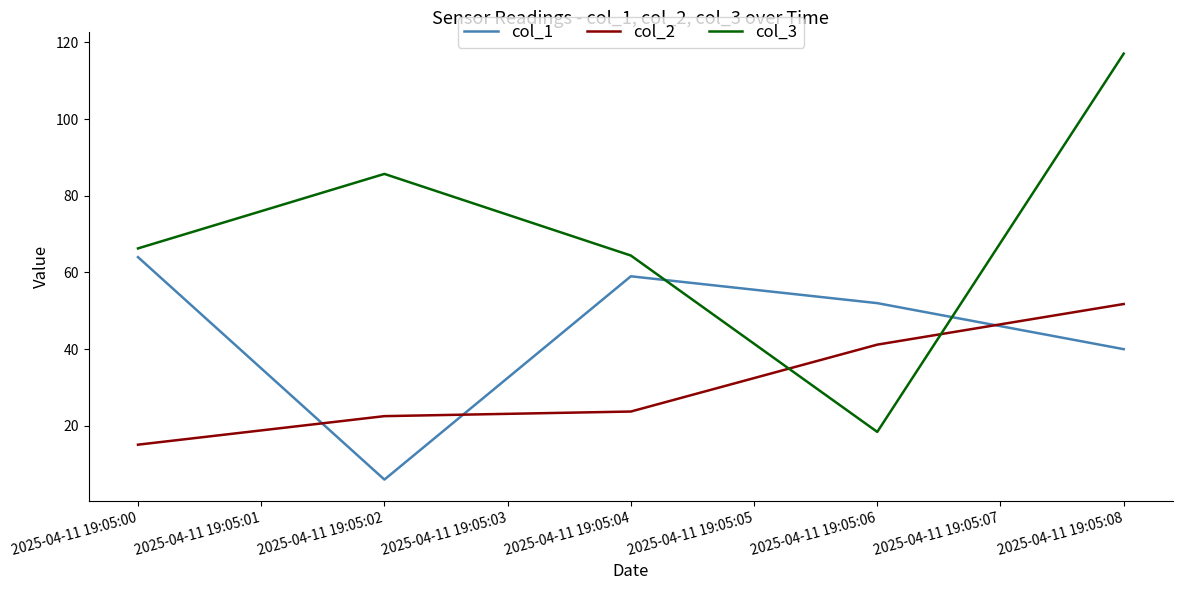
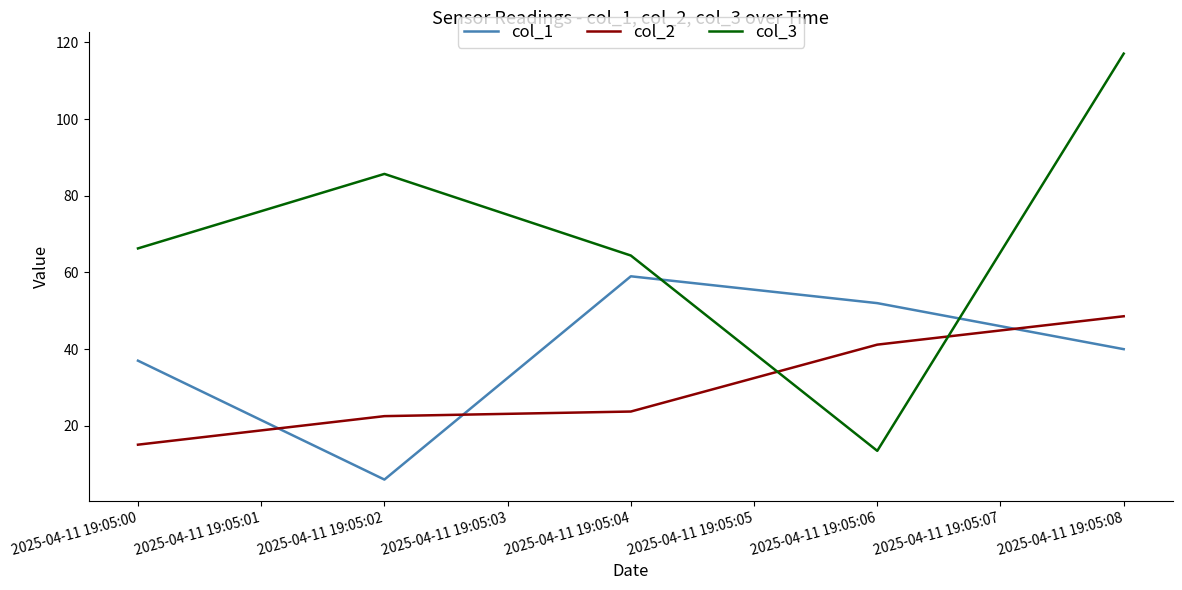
col_1, 2025-04-11 19:05:00: 64 -> 37
col_3, 2025-04-11 19:05:06: 18 -> 13
col_2, 2025-04-11 19:05:08: 52 -> 49
